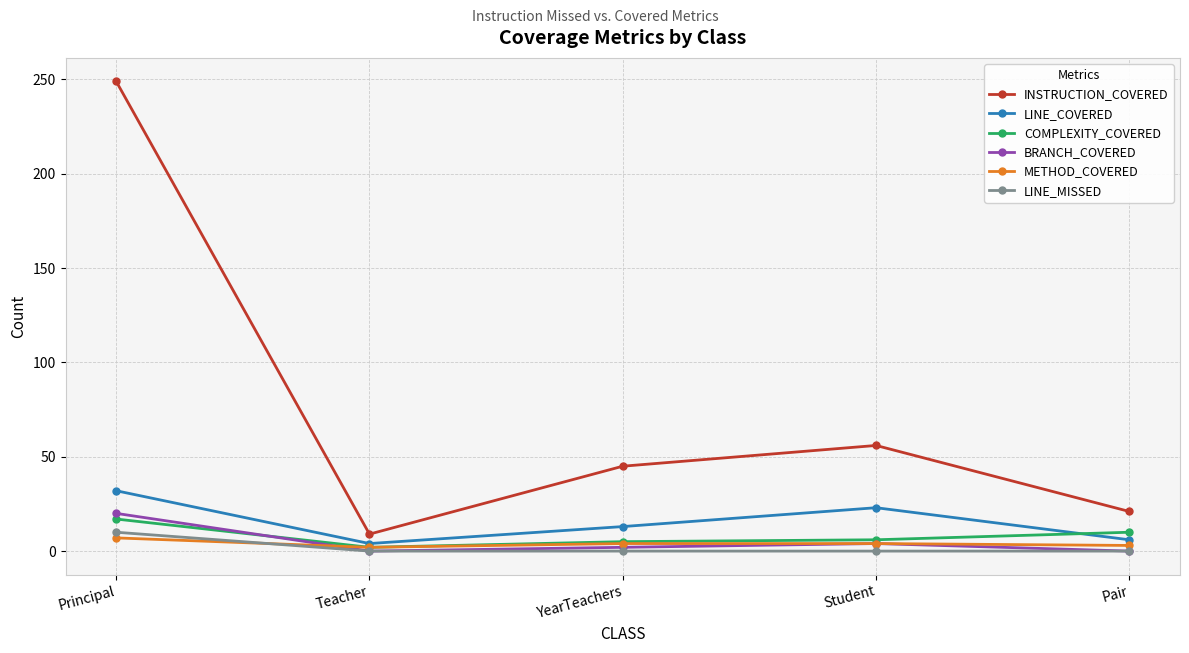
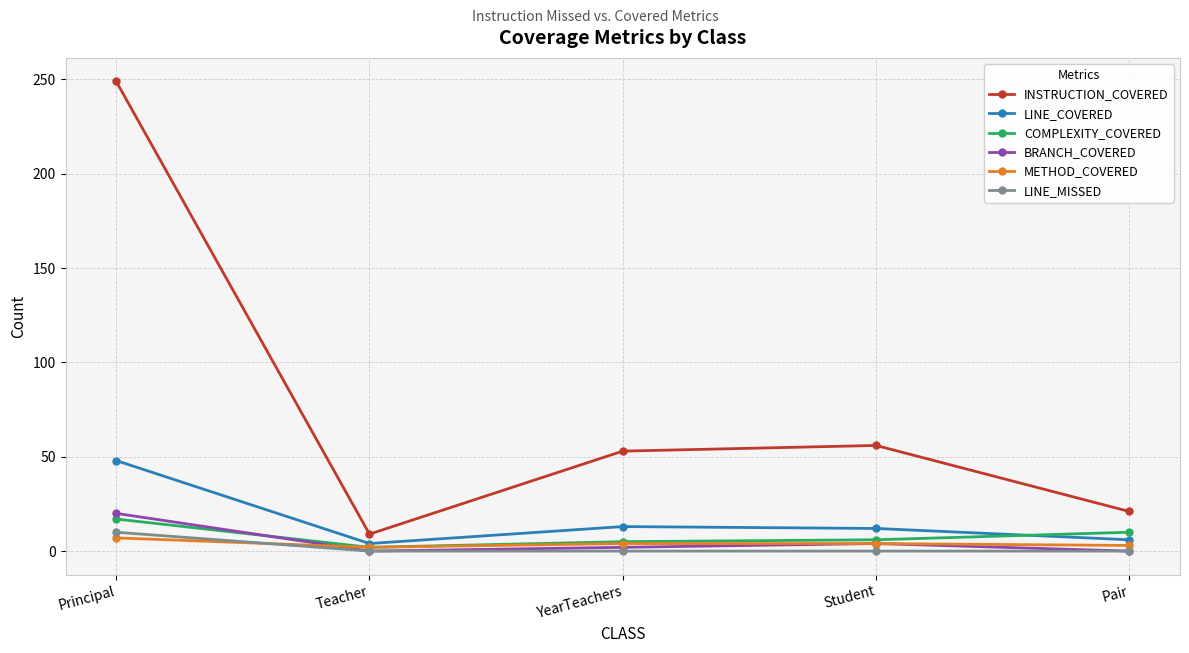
LINE_COVERED, Principal: 32 -> 48
INSTRUCTION_COVERED, YearTeachers: 45 -> 53
LINE_COVERED, Student: 23 -> 12
